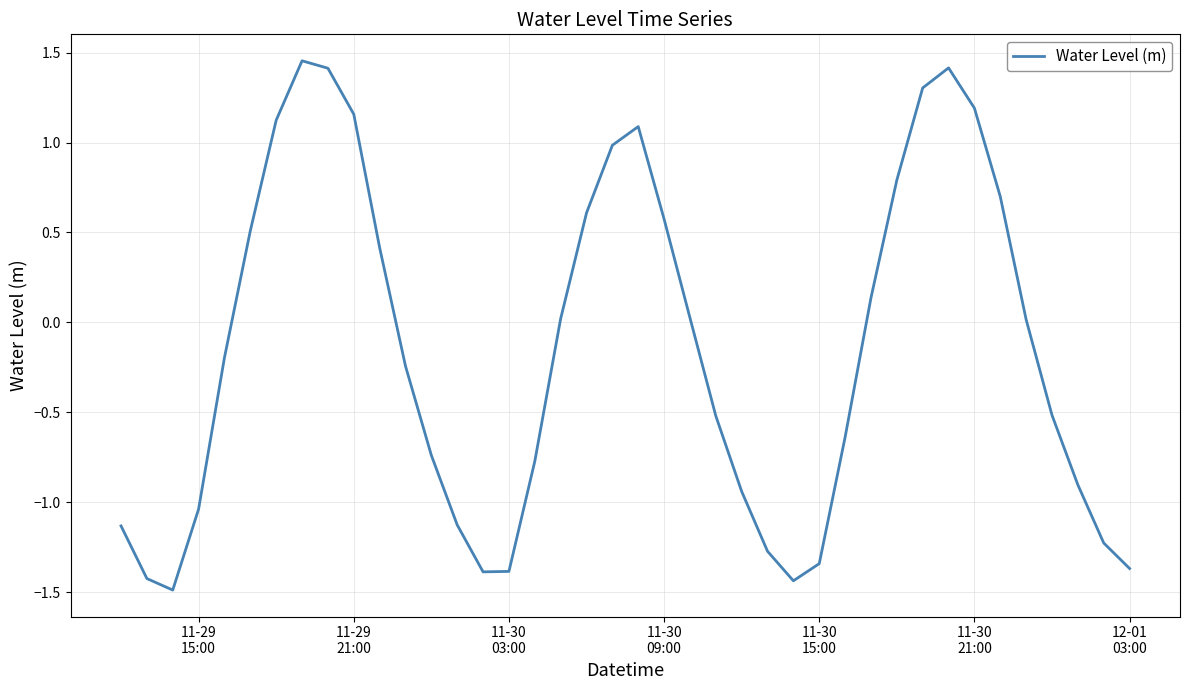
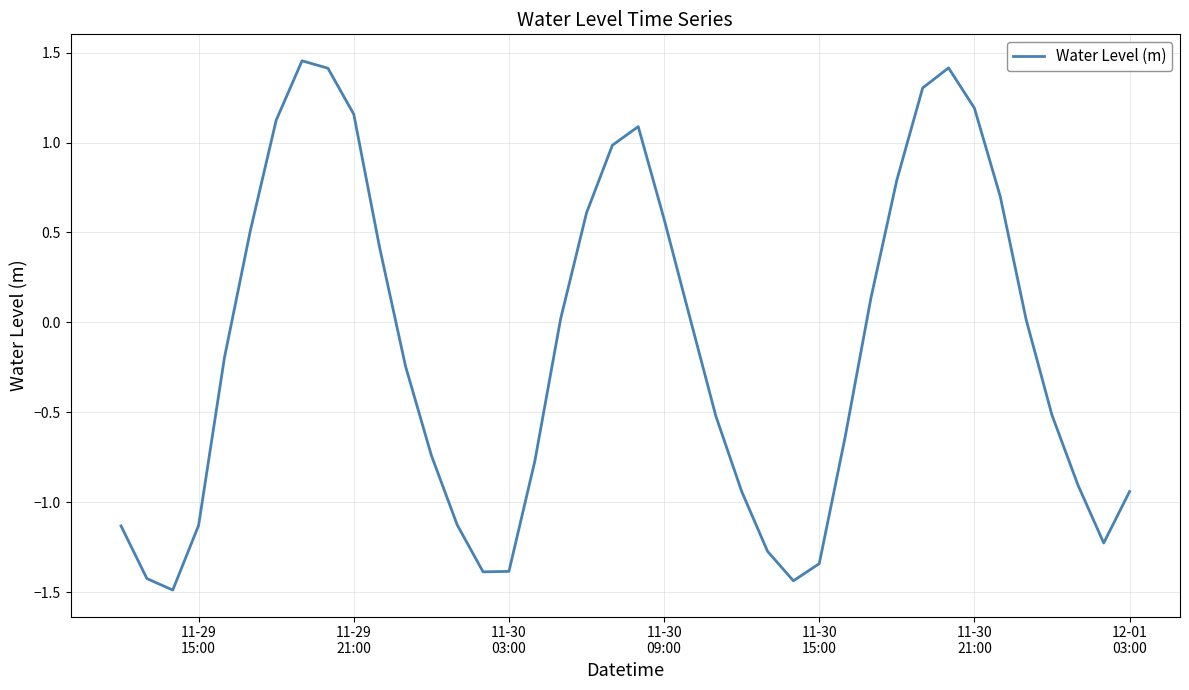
11-29 15:00: -1.04 -> -1.13
12-01 03:00: -1.37 -> -0.94
